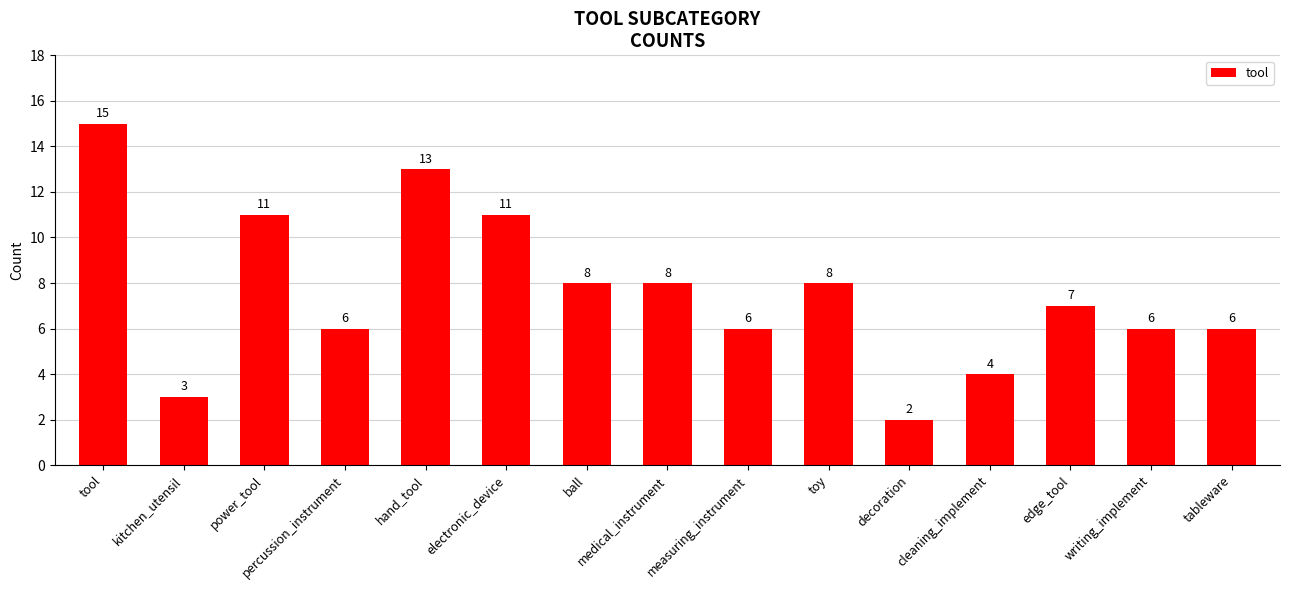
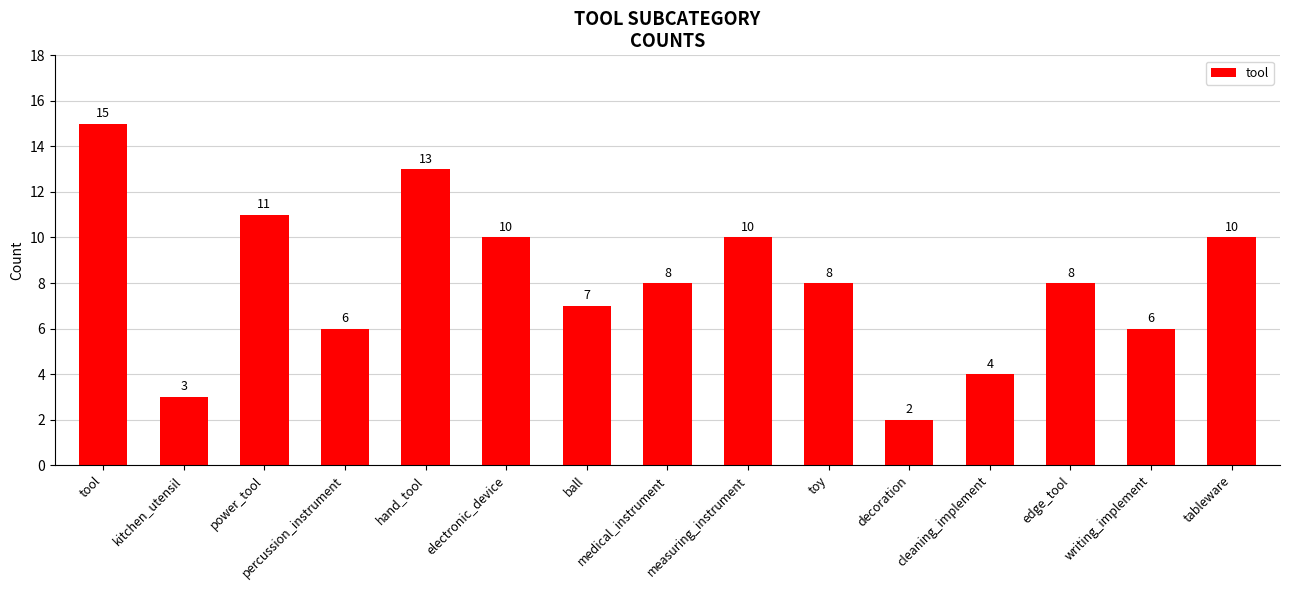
electronic_device: 11 -> 10
ball: 8 -> 7
measuring_instrument: 6 -> 10
edge_tool: 7 -> 8
tableware: 6 -> 10
